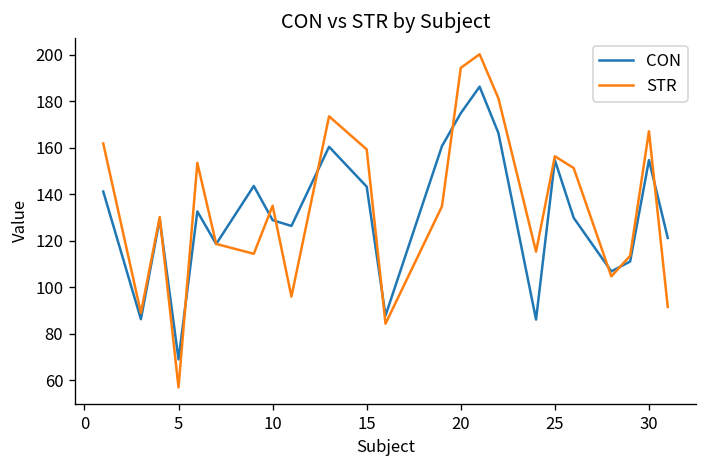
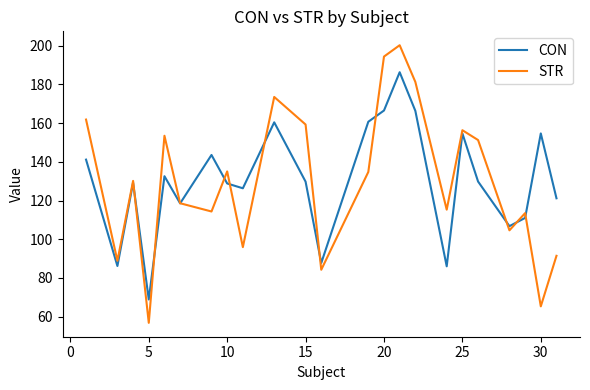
CON, 15: 143 -> 130
CON, 20: 175 -> 166
STR, 30: 167 -> 65
